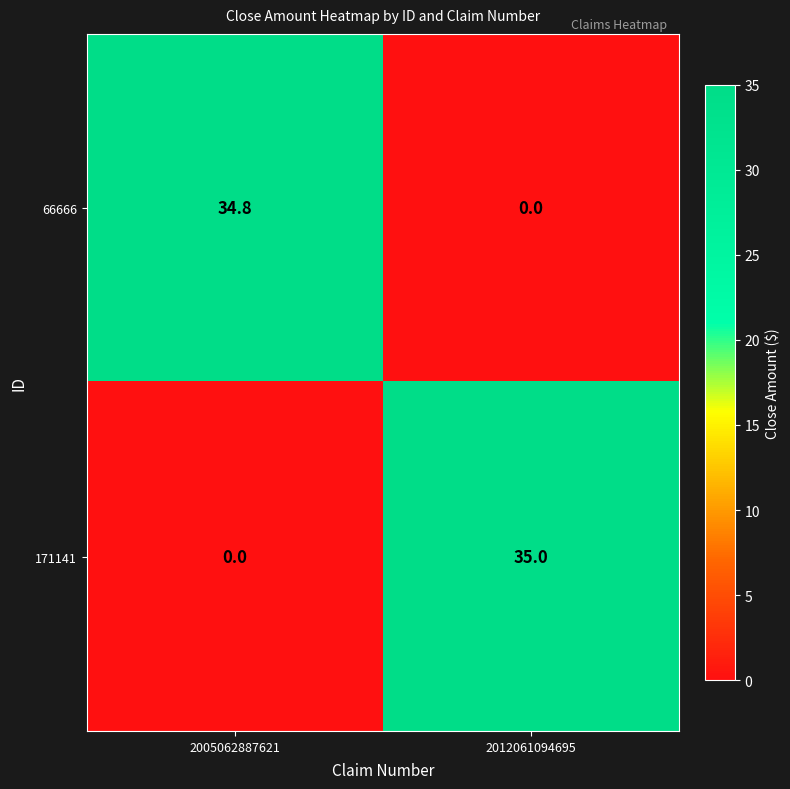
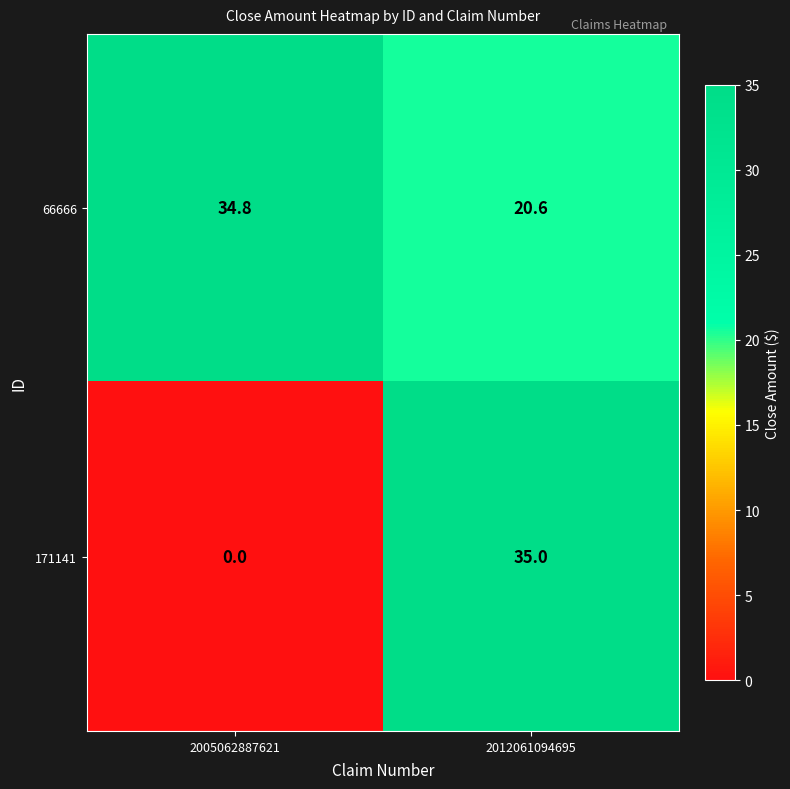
66666, 2012061094695: 0.0 -> 20.6
